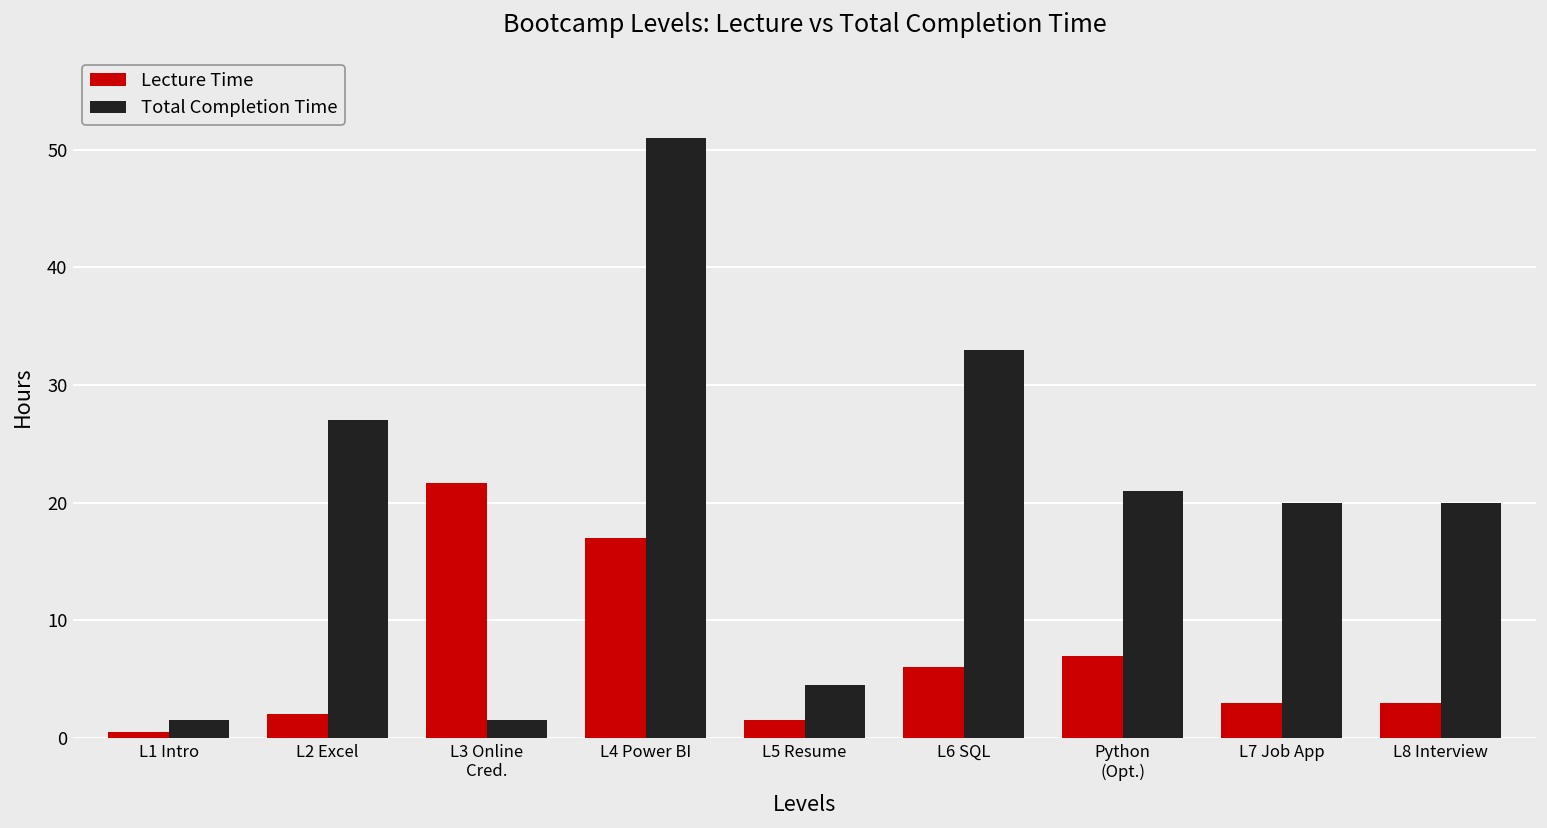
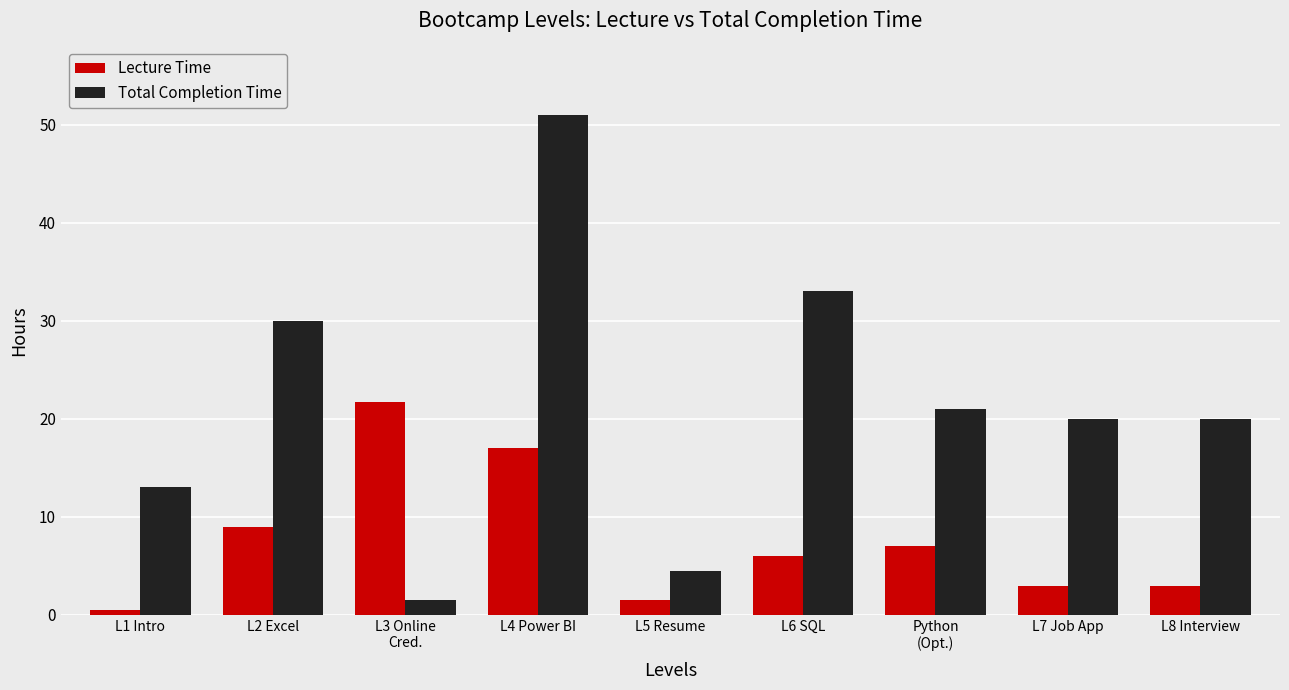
Total Completion Time, L1 Intro: 2 -> 13
Lecture Time, L2 Excel: 2 -> 9
Total Completion Time, L2 Excel: 27 -> 30
